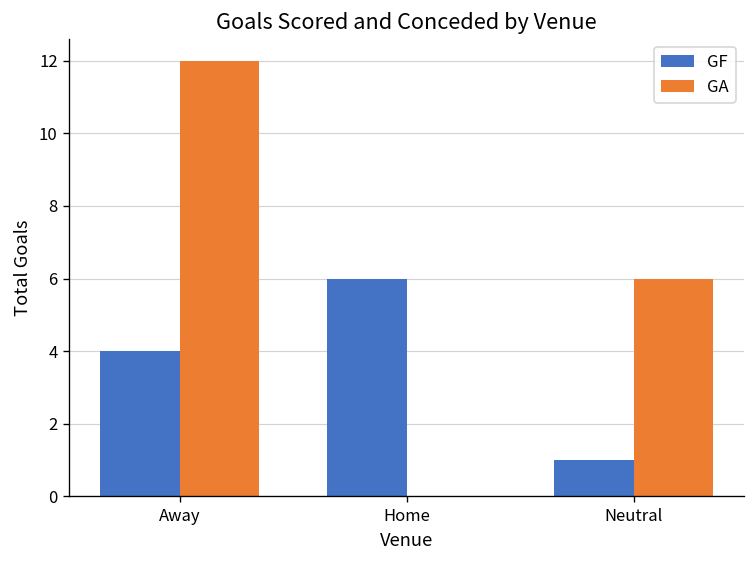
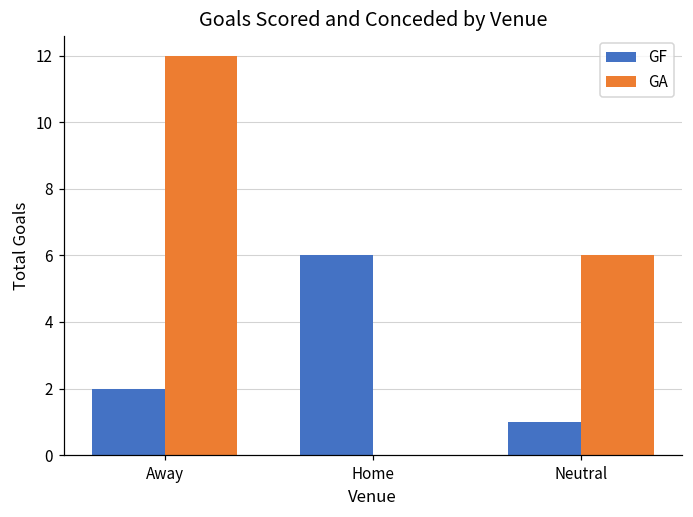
GF, Away: 4 -> 2
